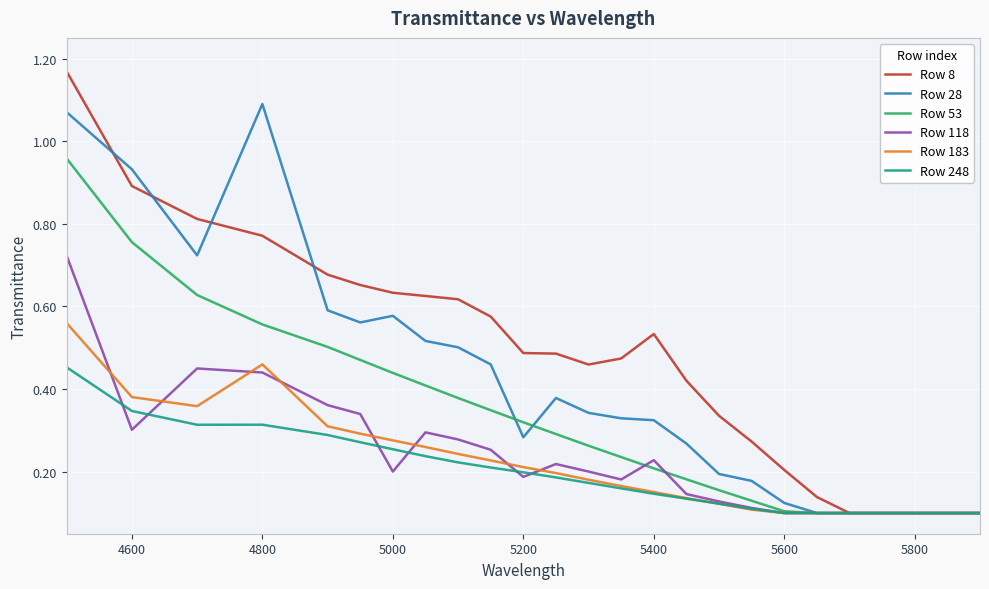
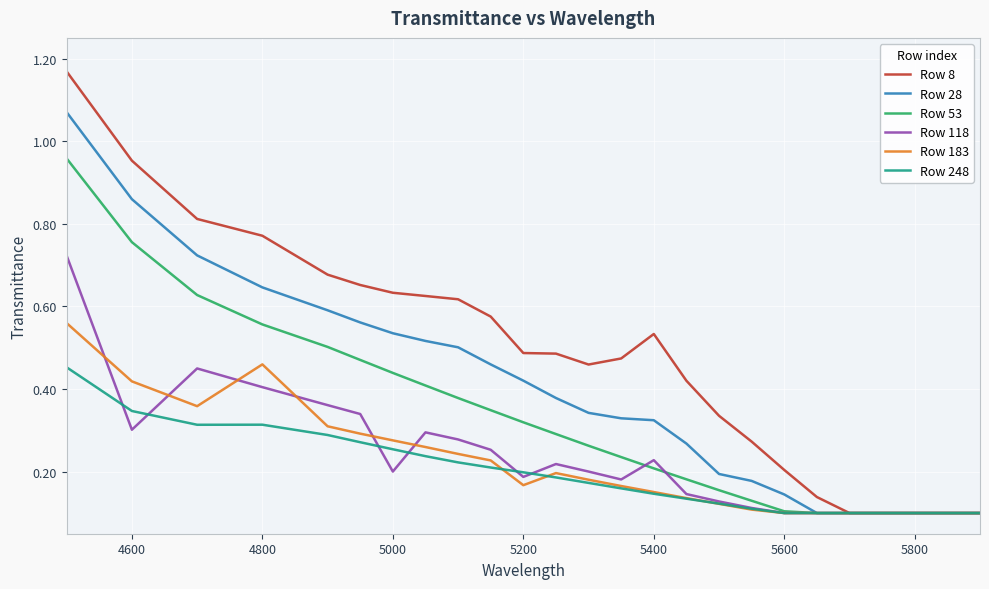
Row 8, 4600: 0.89 -> 0.95
Row 28, 4600: 0.93 -> 0.86
Row 183, 4600: 0.38 -> 0.42
Row 28, 4800: 1.09 -> 0.65
Row 118, 4800: 0.44 -> 0.40
Row 28, 5000: 0.58 -> 0.54
Row 28, 5200: 0.28 -> 0.42
Row 183, 5200: 0.21 -> 0.17
Row 28, 5600: 0.12 -> 0.15
